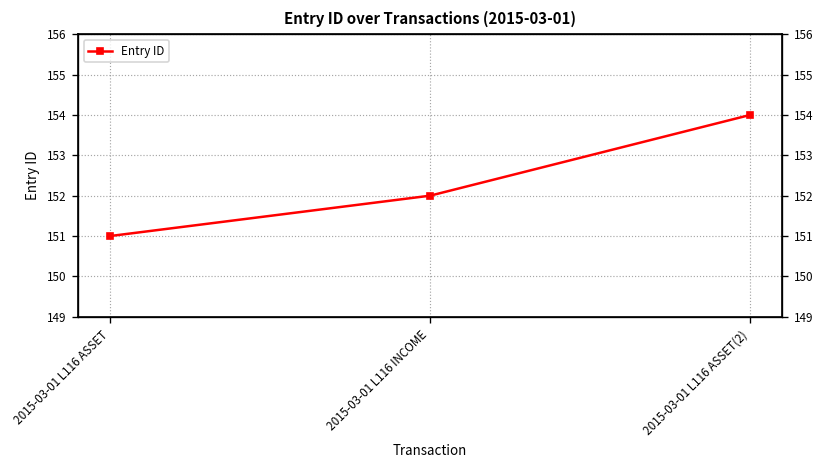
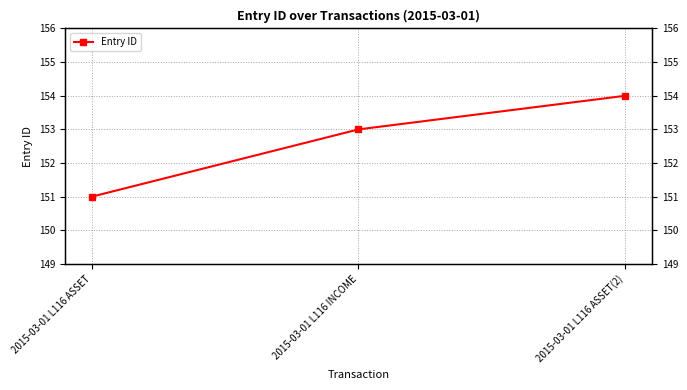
2015-03-01 L116 INCOME: 152 -> 153
